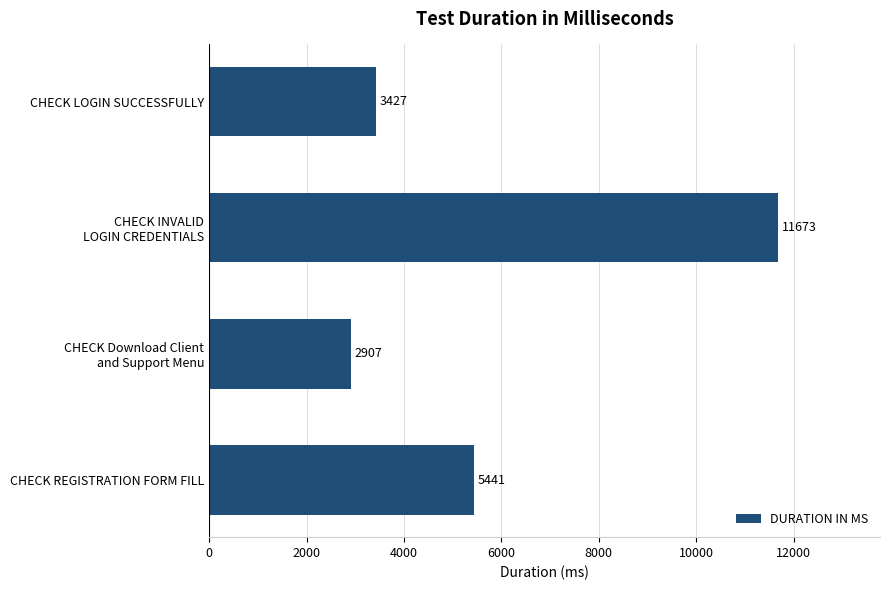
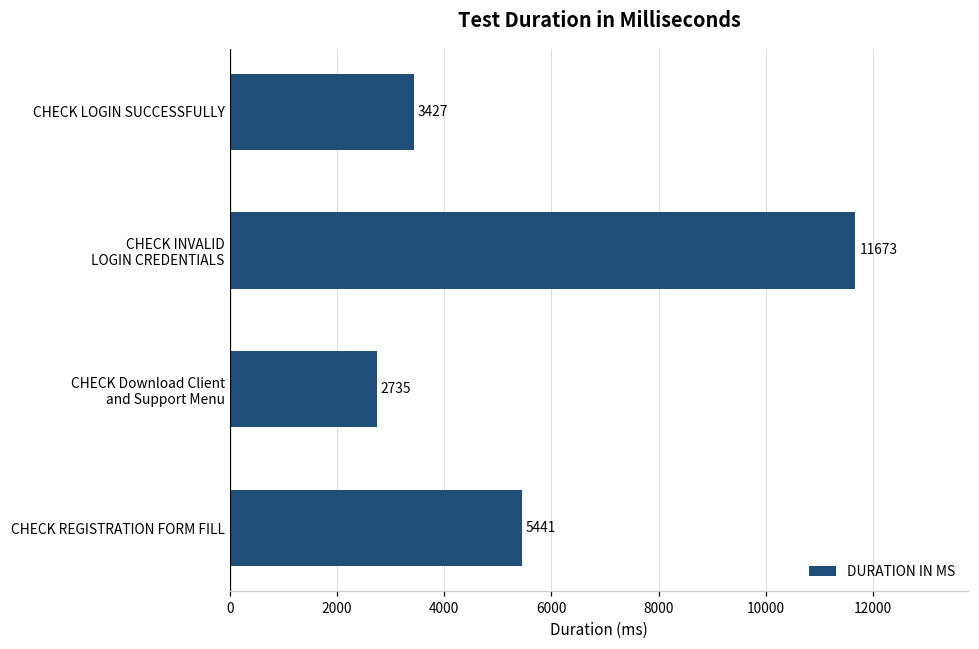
CHECK Download Client and Support Menu: 2907 -> 2735
